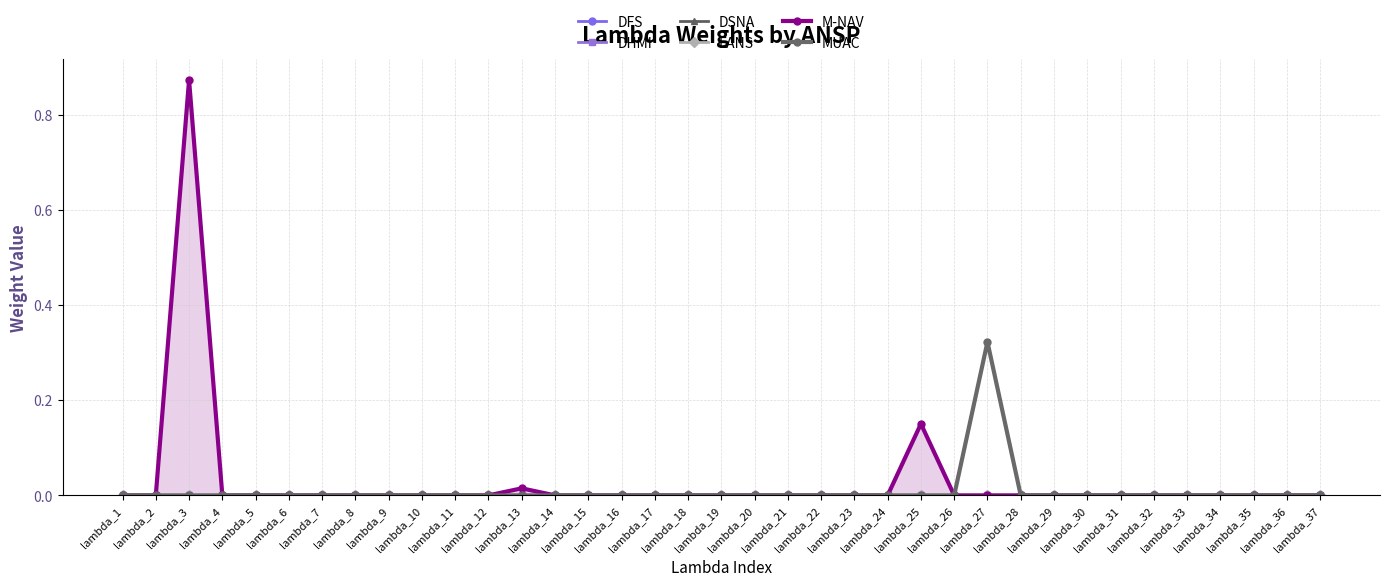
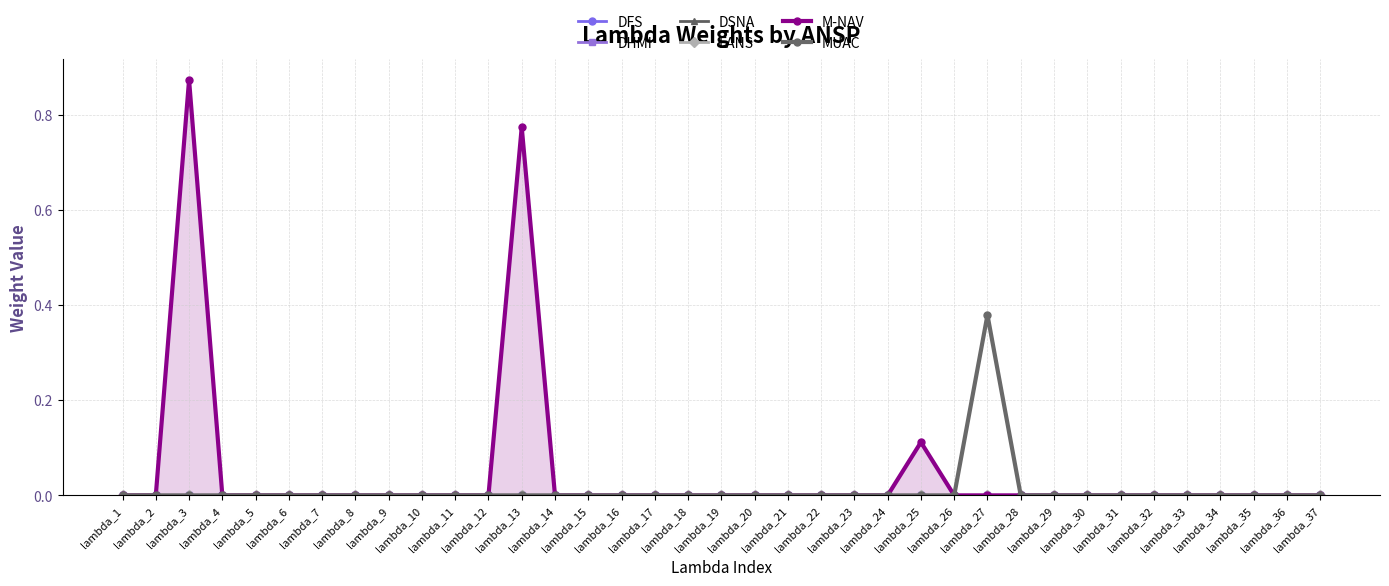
M-NAV, lambda_13: 0.01 -> 0.77
M-NAV, lambda_25: 0.15 -> 0.11
MUAC, lambda_27: 0.32 -> 0.38
